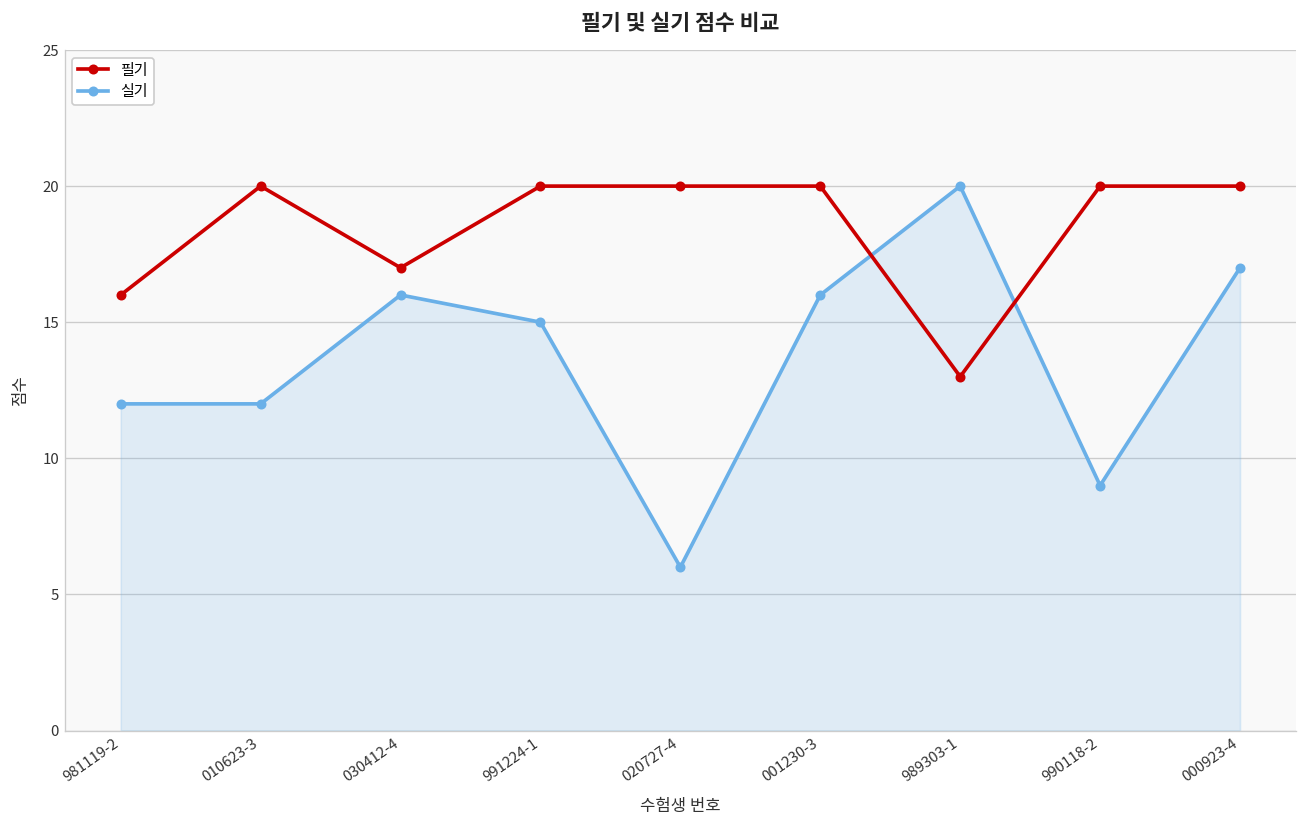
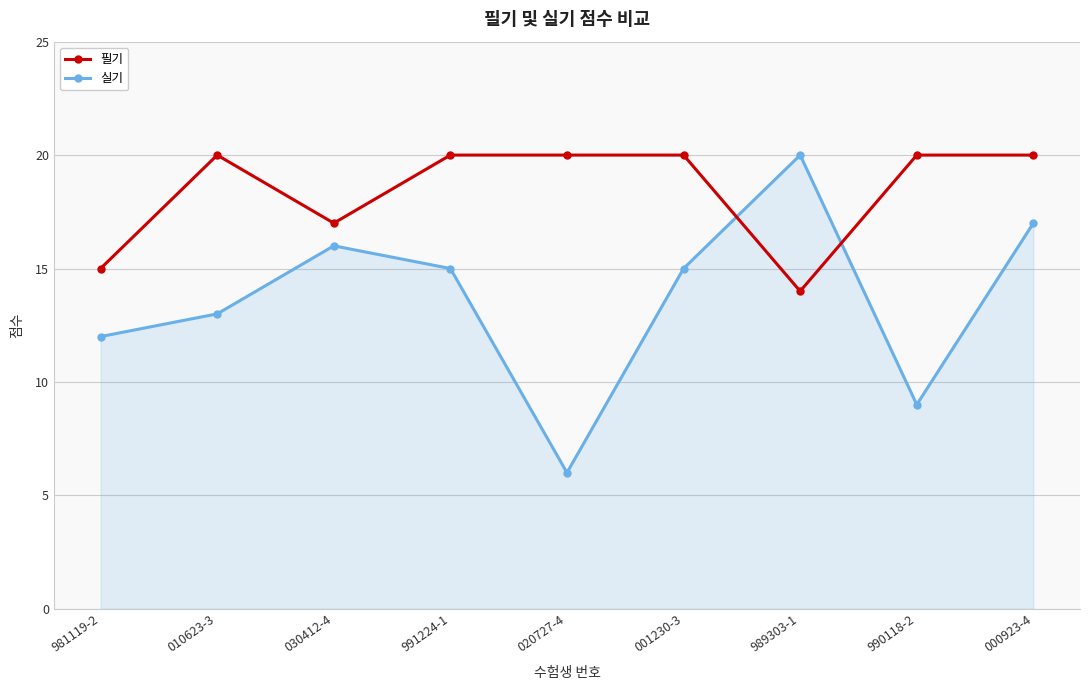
필기, 981119-2: 16 -> 15
실기, 010623-3: 12 -> 13
실기, 001230-3: 16 -> 15
필기, 989303-1: 13 -> 14
